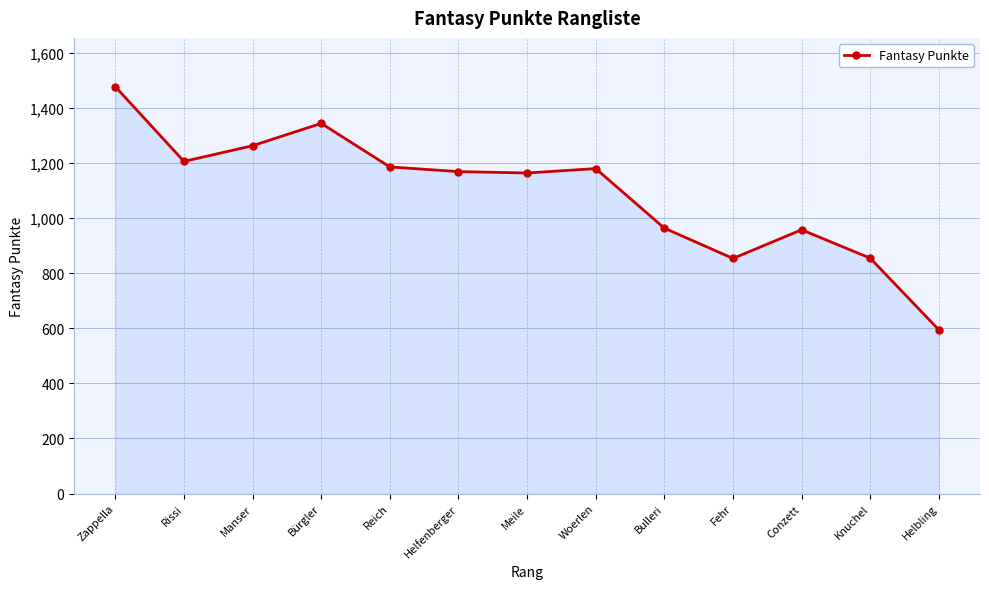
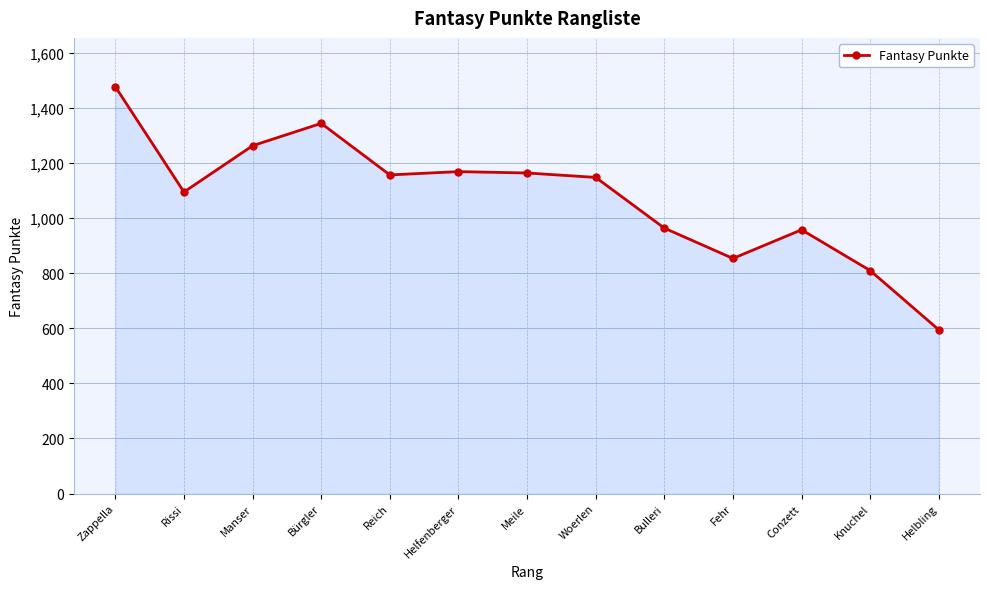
Rissi: 1,210 -> 1,090
Reich: 1,190 -> 1,160
Woerlen: 1,180 -> 1,150
Knuchel: 850 -> 810
